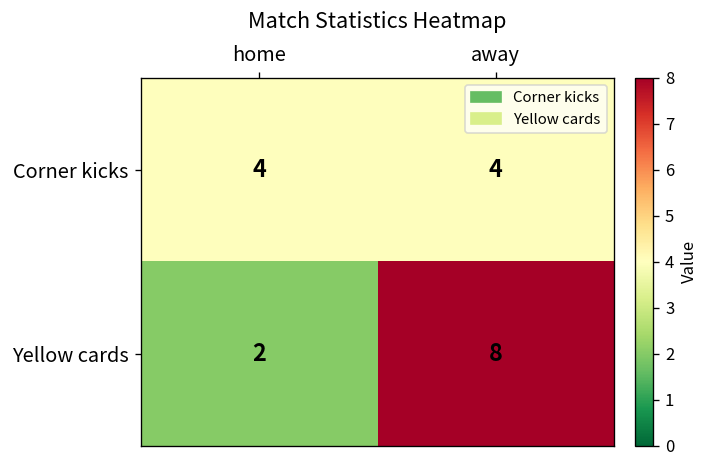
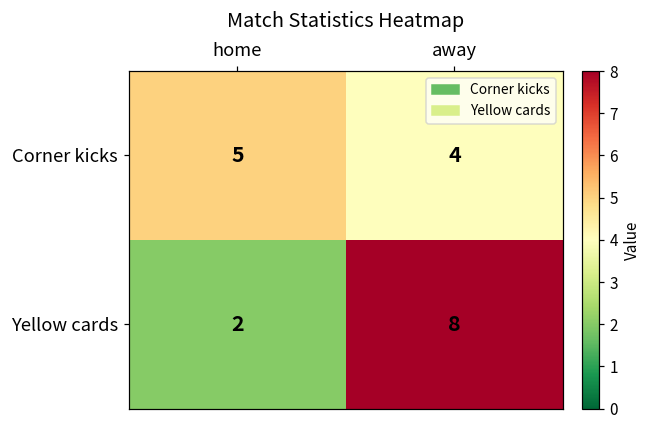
Corner kicks, home: 4 -> 5
